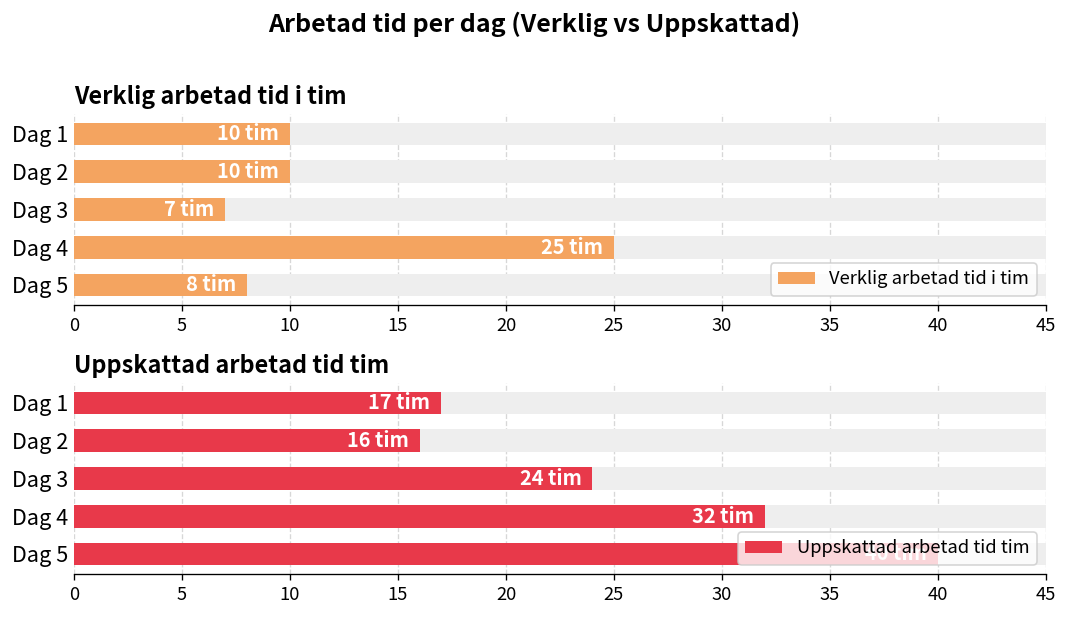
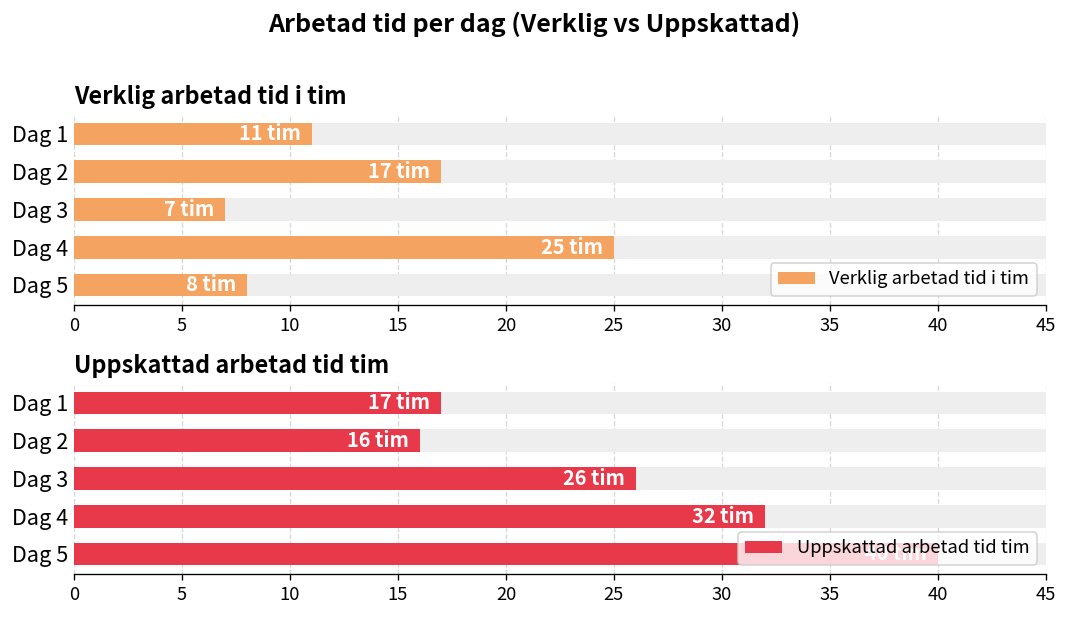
Verklig arbetad tid i tim, Verklig arbetad tid i tim, Dag 1: 10 -> 11
Verklig arbetad tid i tim, Verklig arbetad tid i tim, Dag 2: 10 -> 17
Uppskattad arbetad tid tim, Uppskattad arbetad tid tim, Dag 3: 24 -> 26
